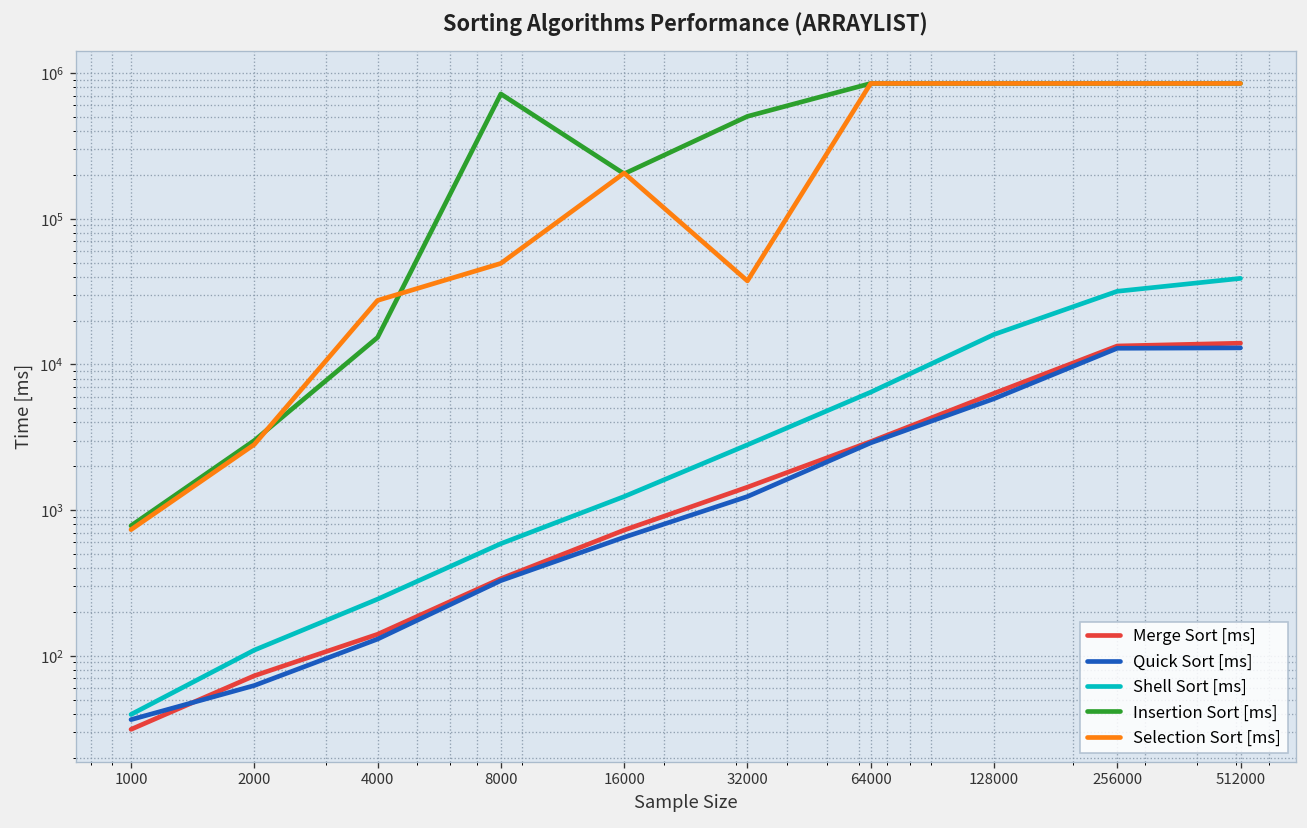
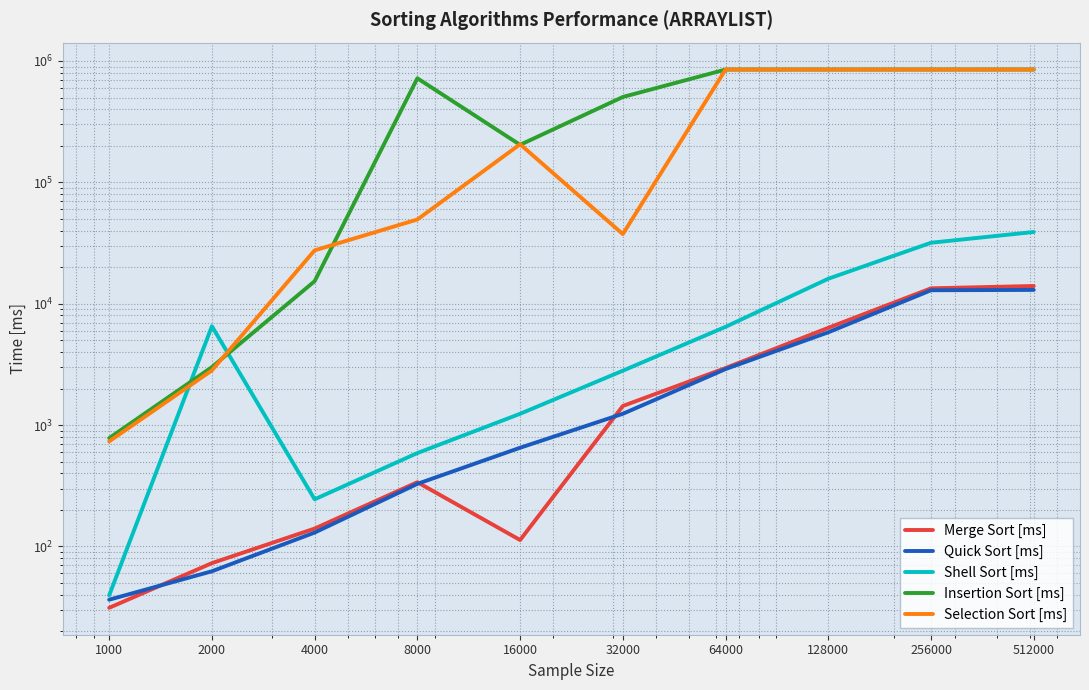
Shell Sort [ms], 2000: 110 -> 7000
Merge Sort [ms], 16000: 700 -> 110
